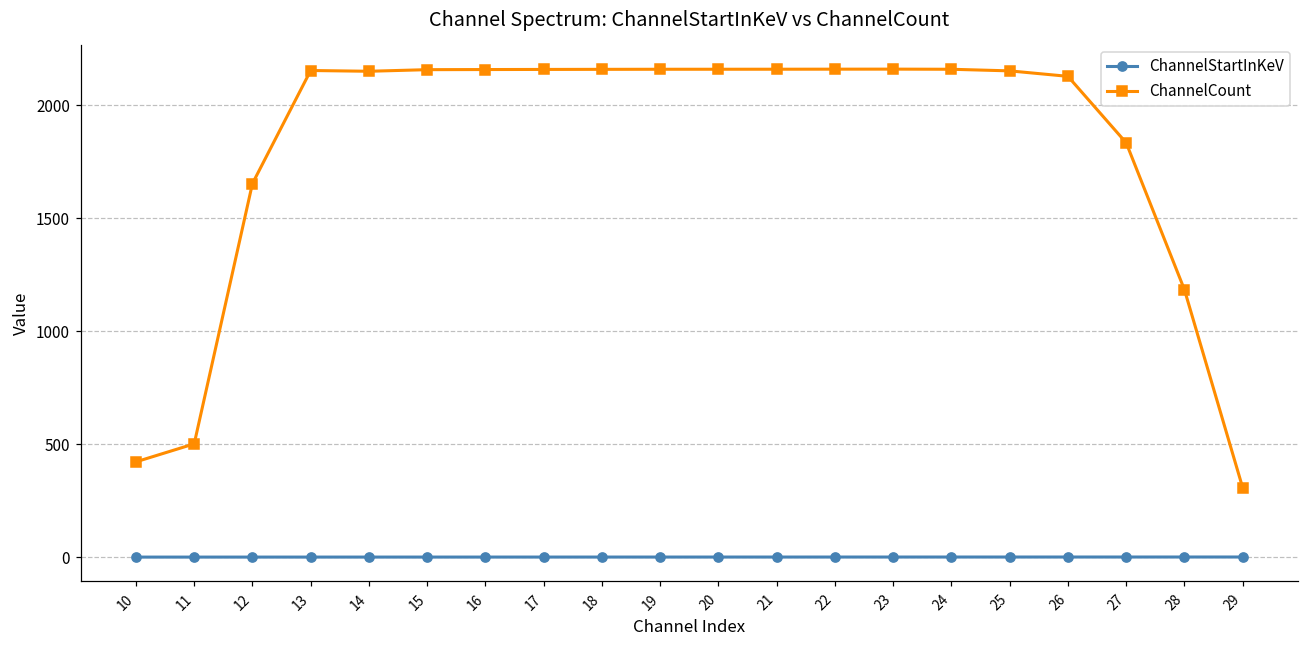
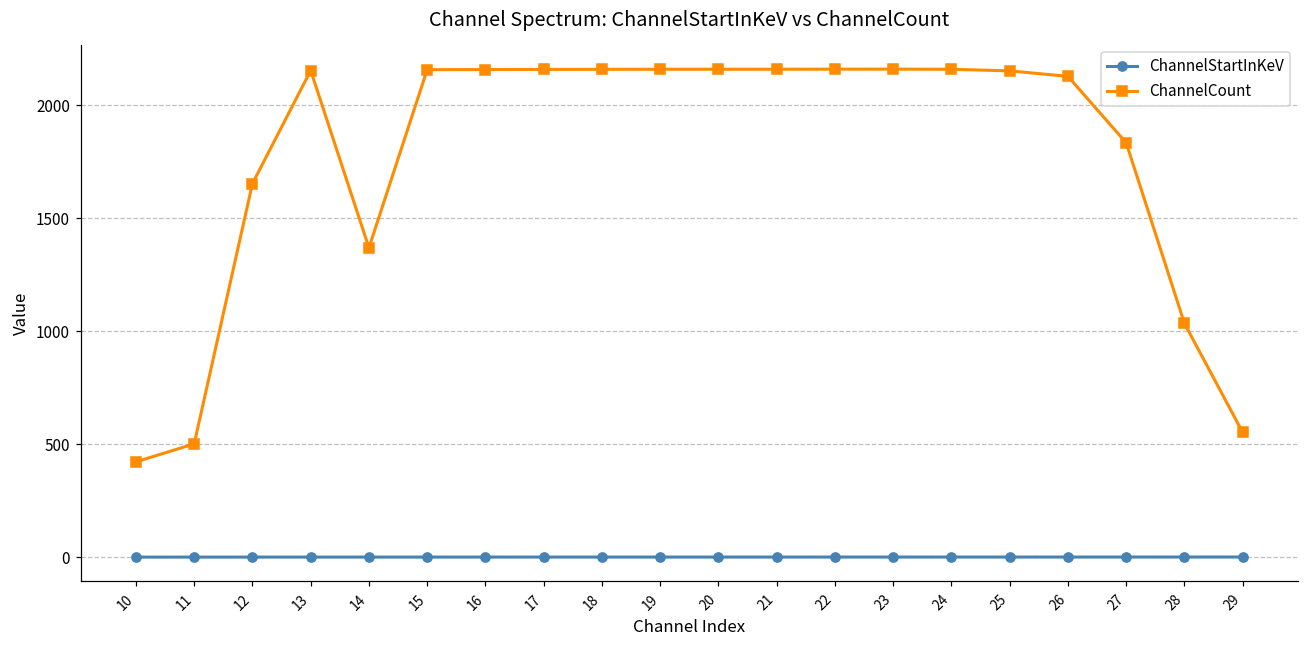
ChannelCount, 14: 2150 -> 1370
ChannelCount, 28: 1180 -> 1030
ChannelCount, 29: 310 -> 550
